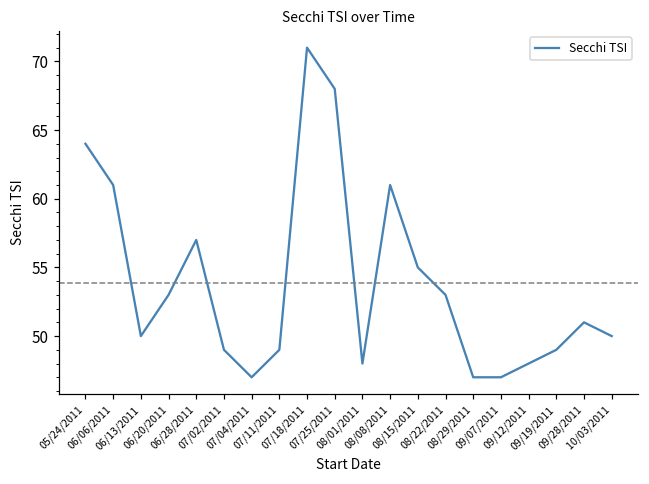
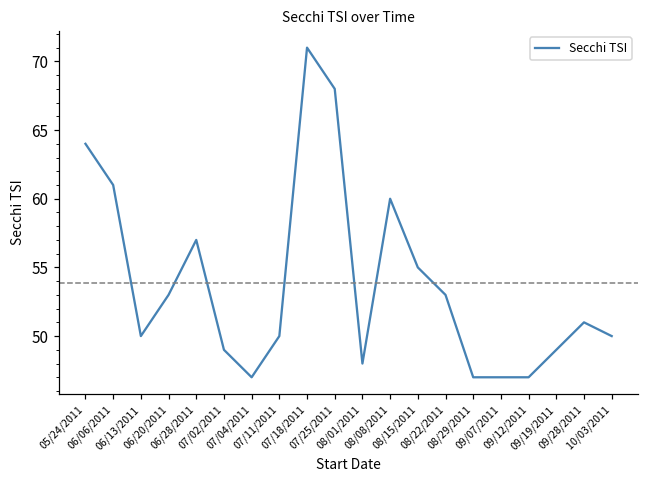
07/11/2011: 49 -> 50
08/08/2011: 61 -> 60
09/12/2011: 48 -> 47
